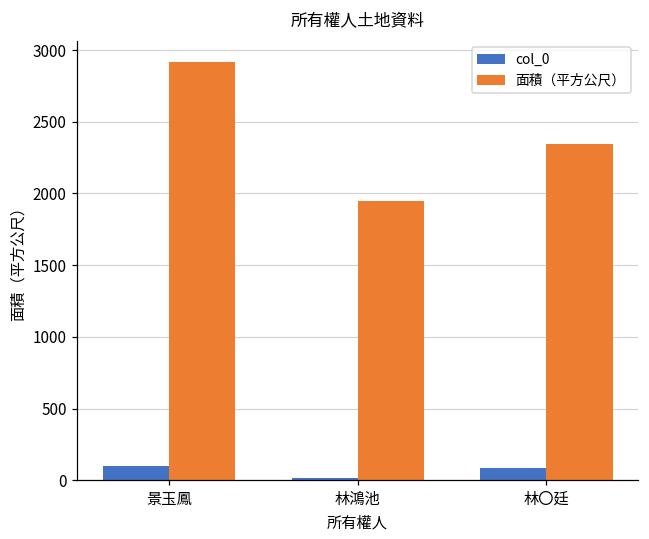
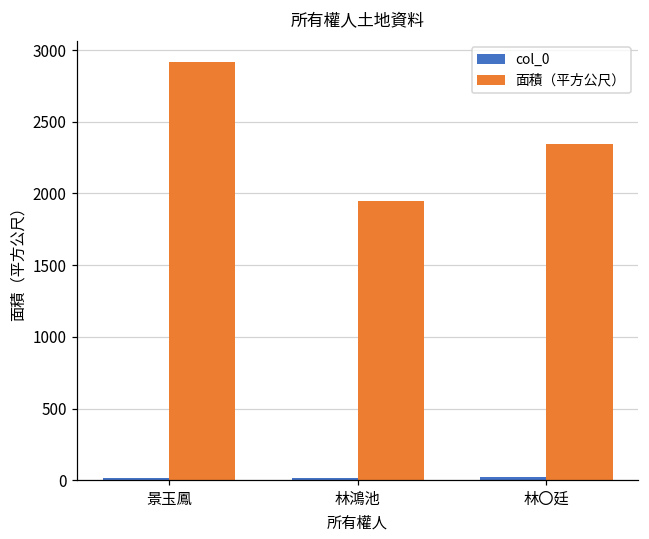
col_0, 景玉鳳: 100 -> 10
col_0, 林〇廷: 90 -> 20
